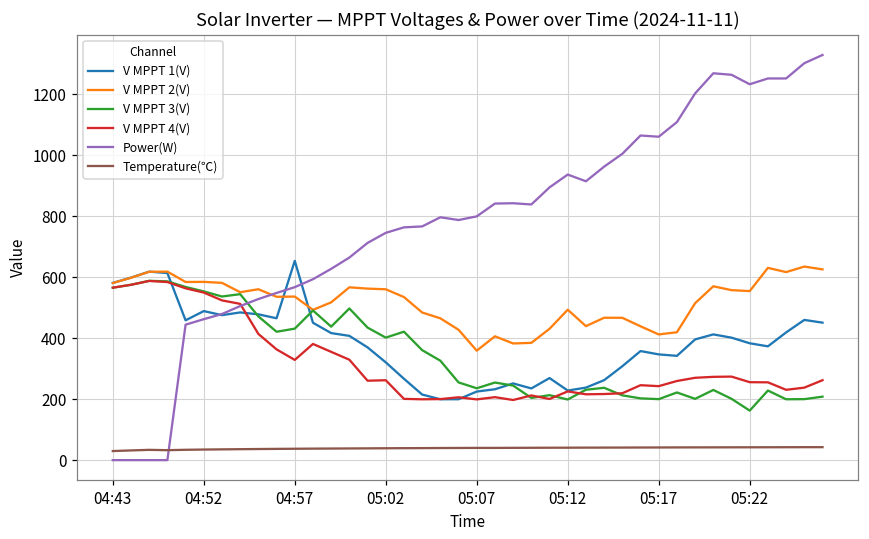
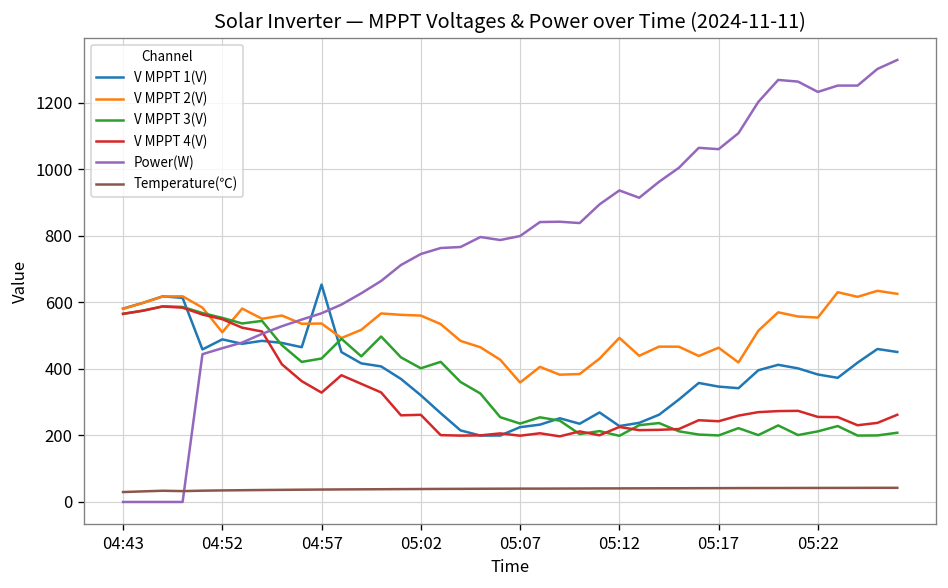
V MPPT 2(V), 04:52: 580 -> 510
V MPPT 2(V), 05:17: 410 -> 460
V MPPT 3(V), 05:22: 160 -> 210
